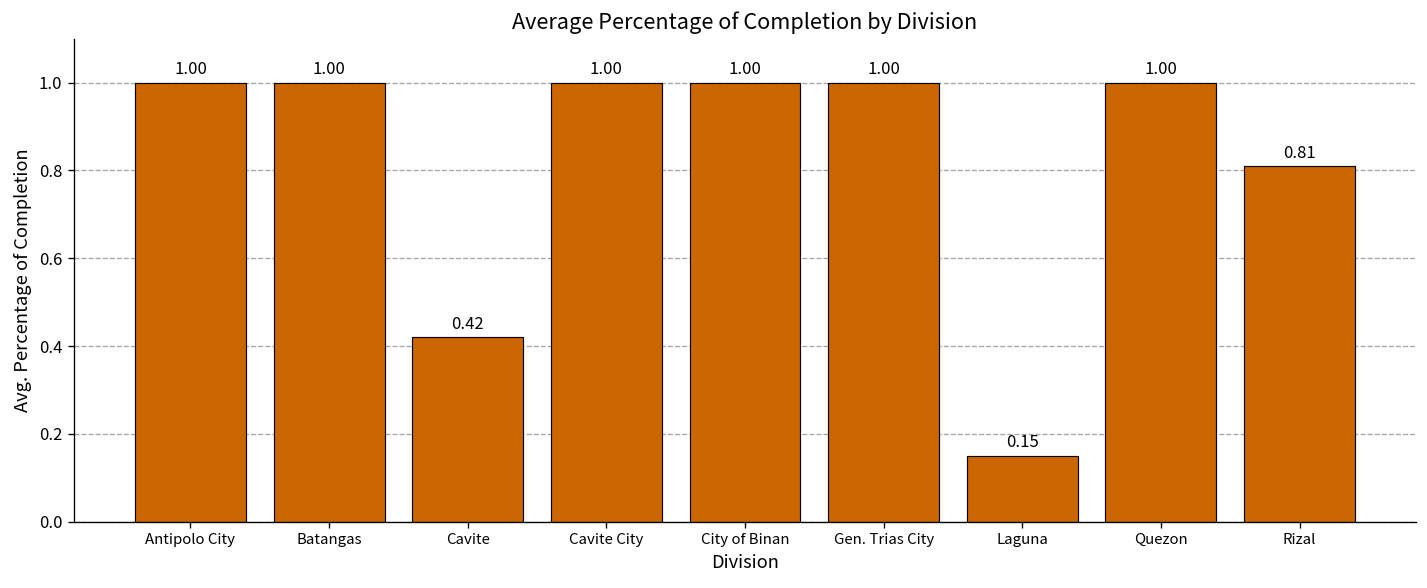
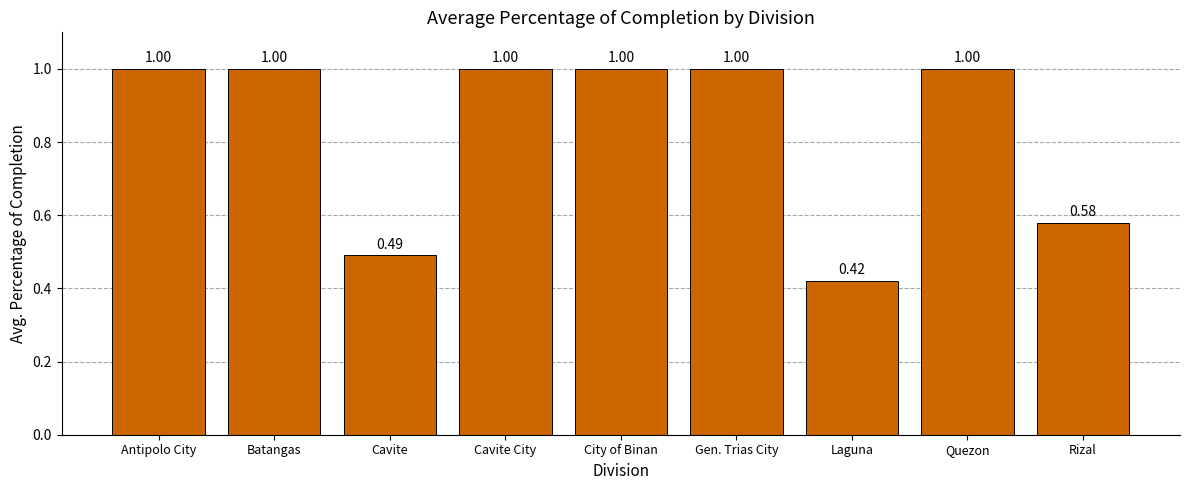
Cavite: 0.42 -> 0.49
Laguna: 0.15 -> 0.42
Rizal: 0.81 -> 0.58
